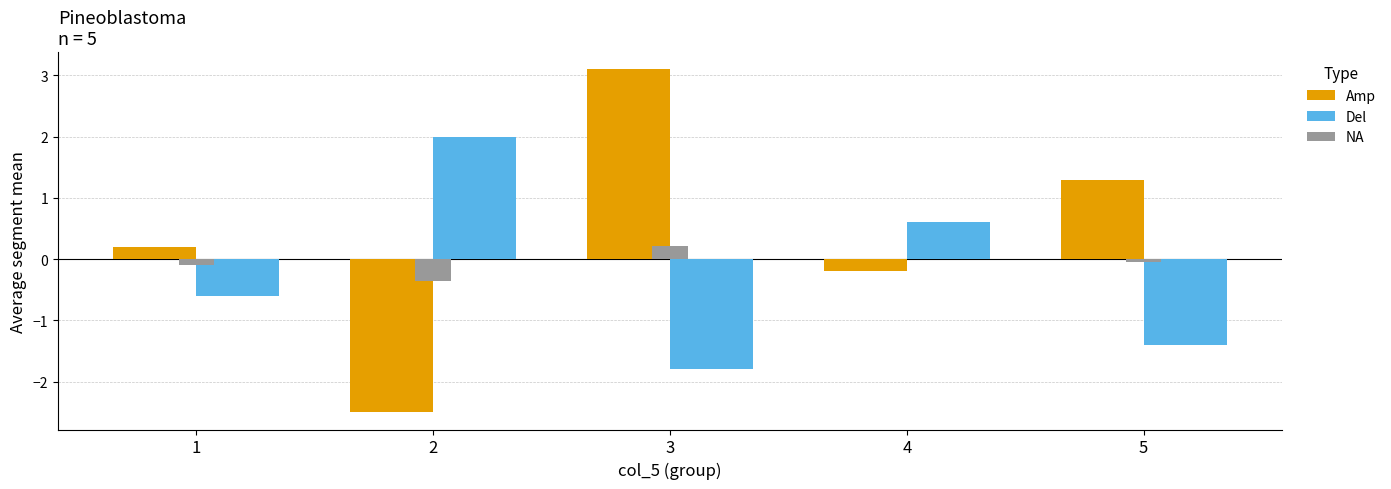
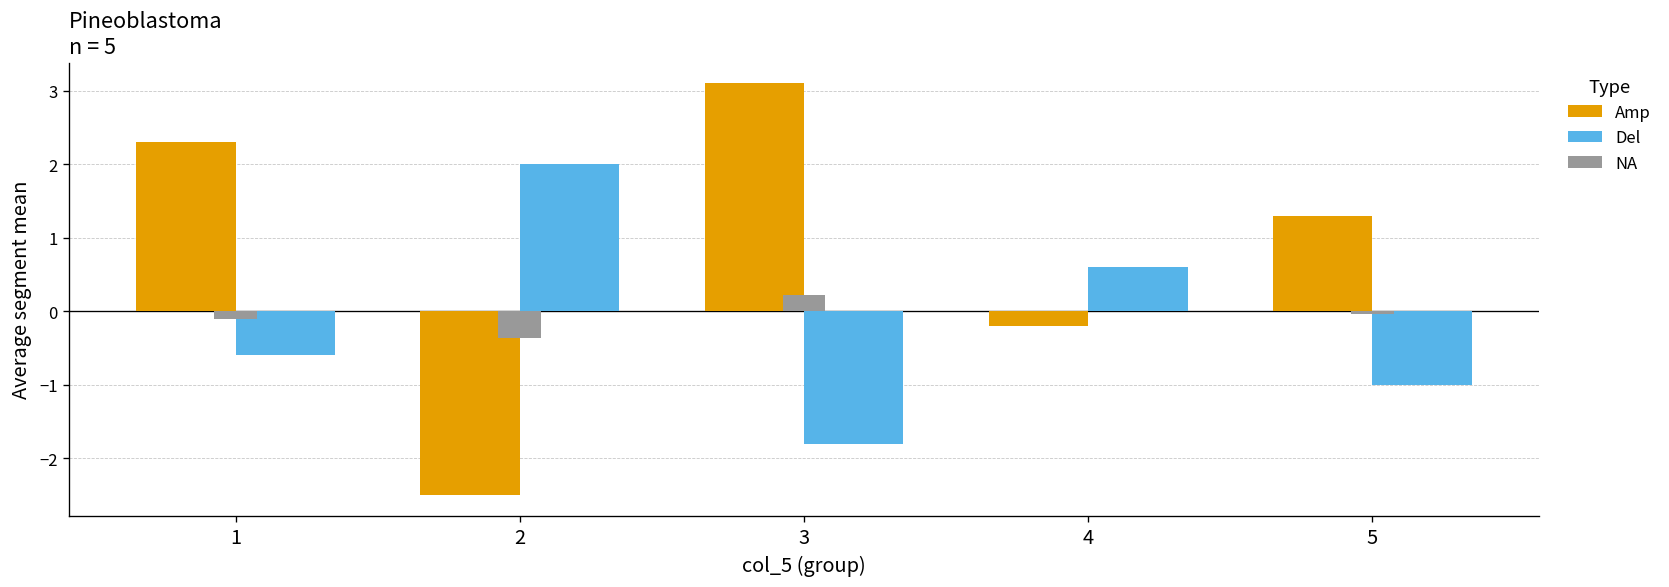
Amp, 1: 0.2 -> 2.3
Del, 5: -1.4 -> -1.0
